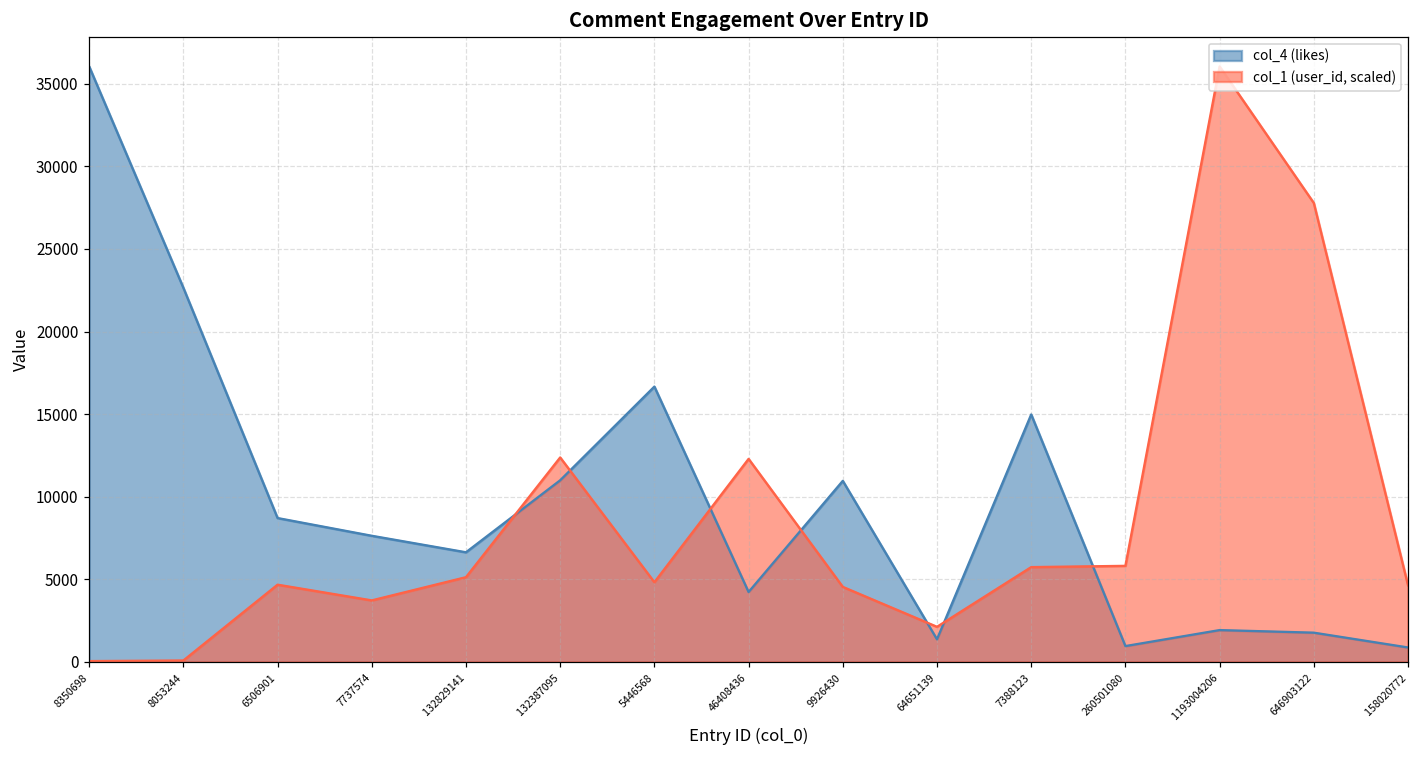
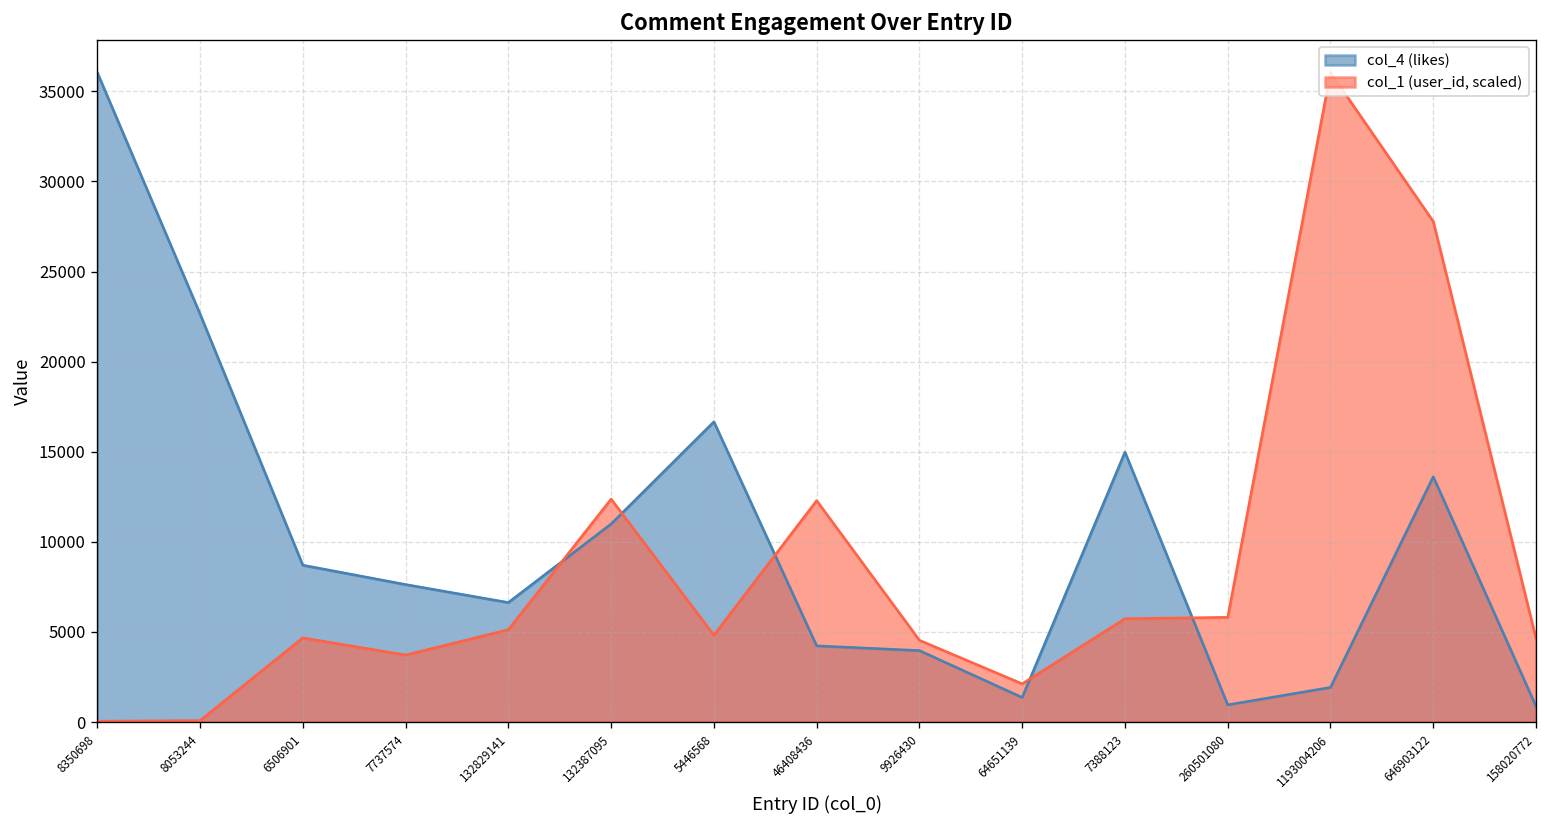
col_4 (likes), 9926430: 11000 -> 4000
col_4 (likes), 646903122: 1800 -> 13600
